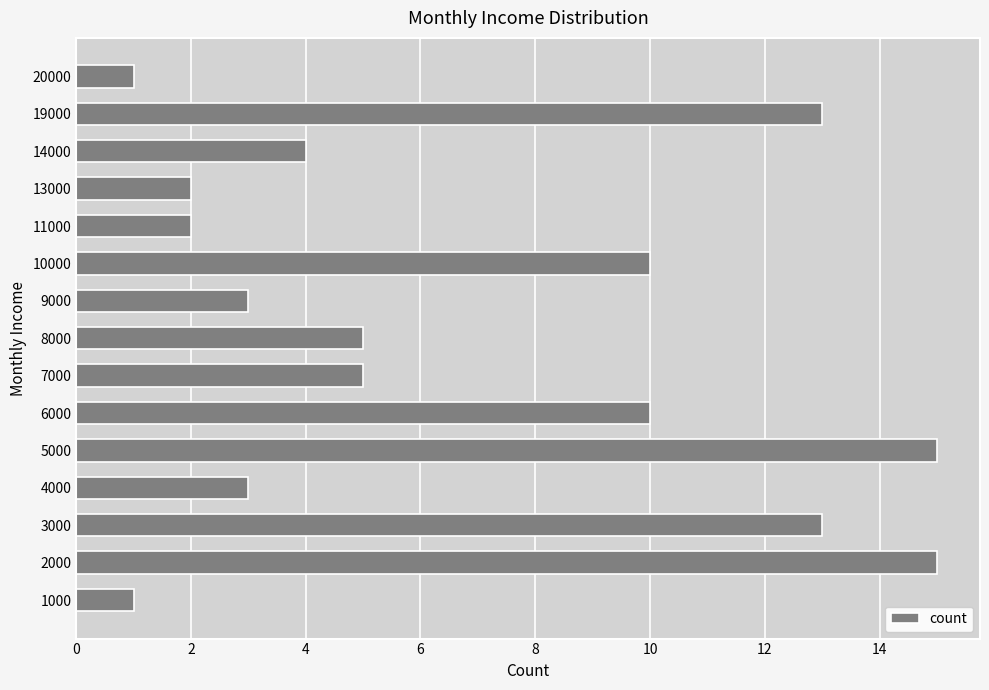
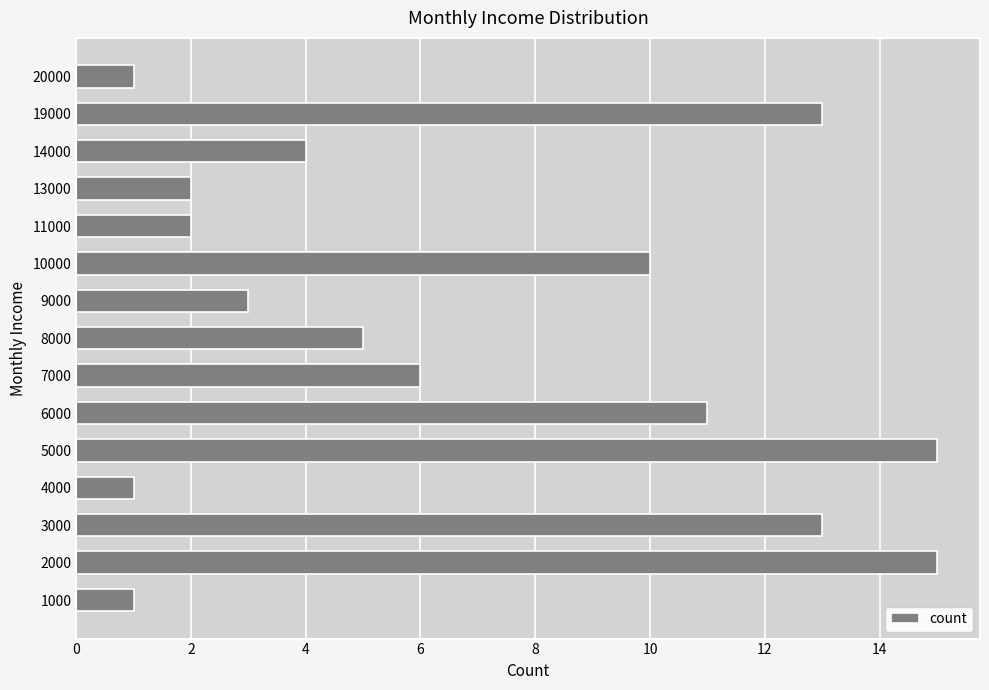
7000: 5 -> 6
6000: 10 -> 11
4000: 3 -> 1
